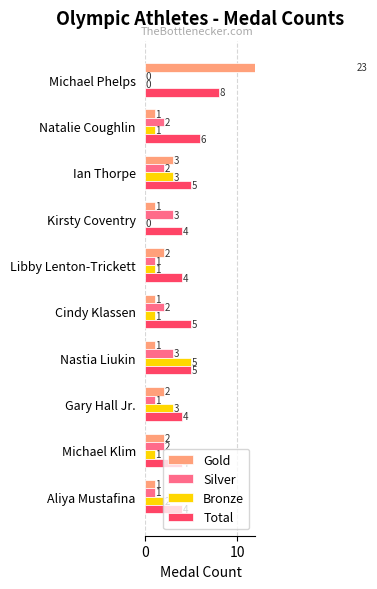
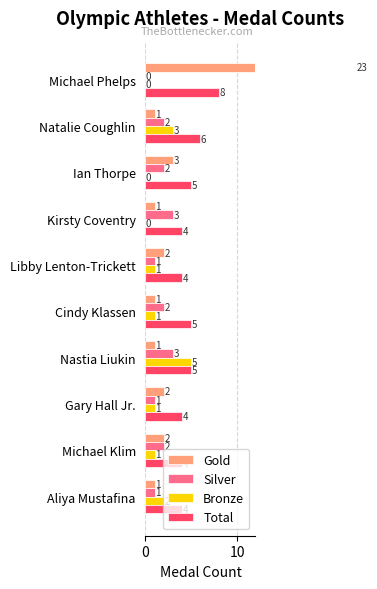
Bronze, Natalie Coughlin: 1 -> 3
Bronze, Ian Thorpe: 3 -> 0
Bronze, Gary Hall Jr.: 3 -> 1
